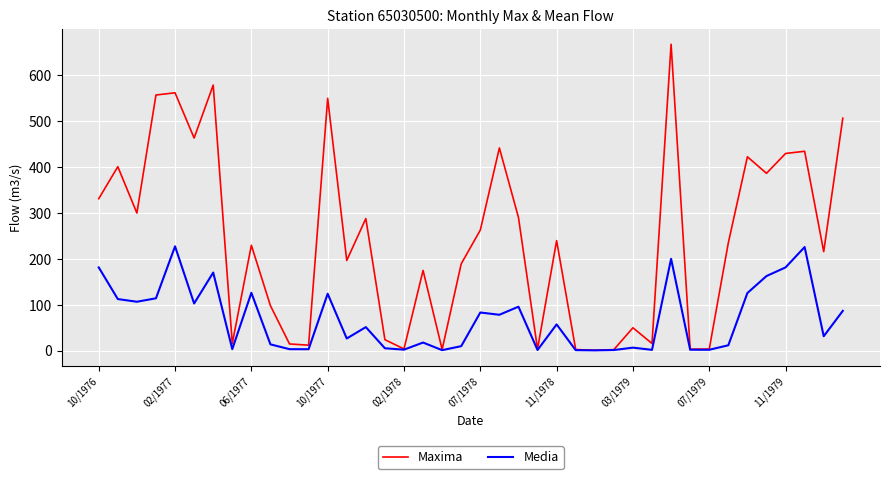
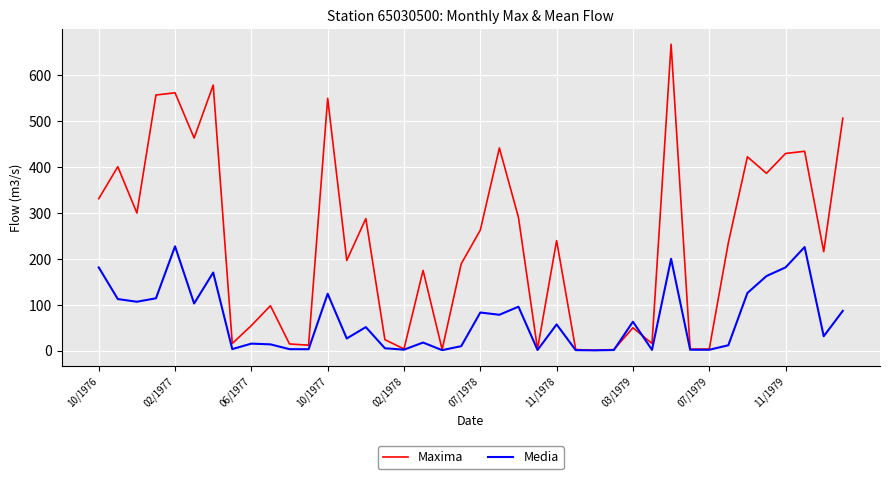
Maxima, 06/1977: 230 -> 50
Media, 06/1977: 130 -> 20
Media, 03/1979: 10 -> 60
